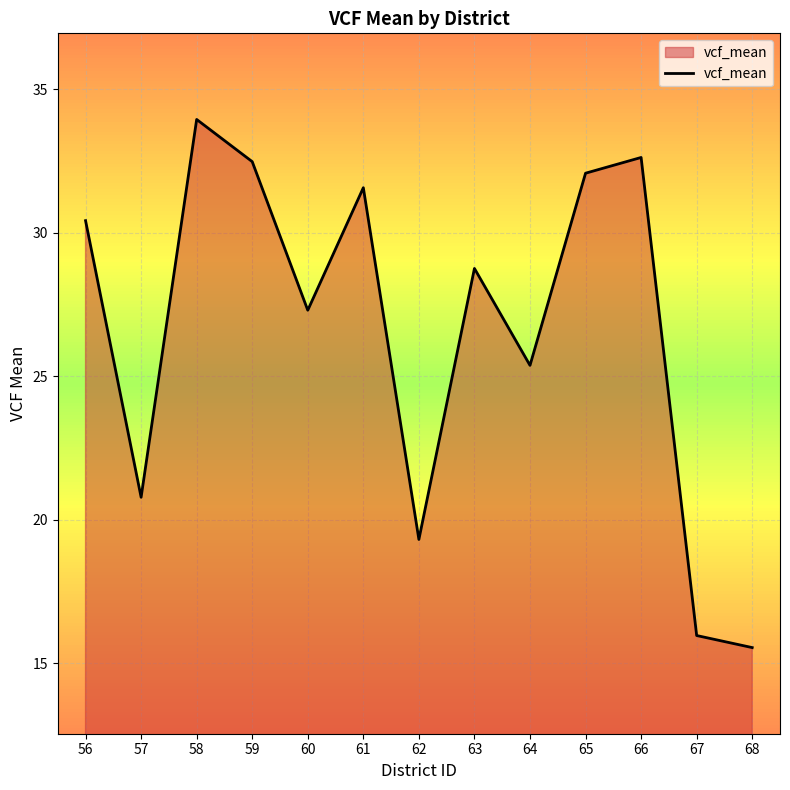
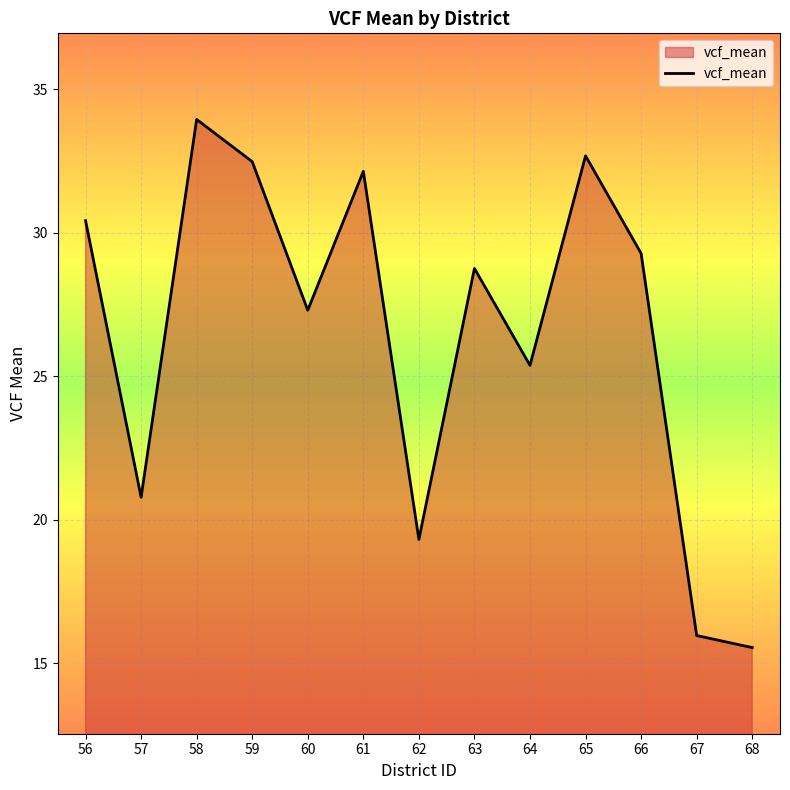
61: 31.6 -> 32.1
65: 32.1 -> 32.7
66: 32.6 -> 29.3
